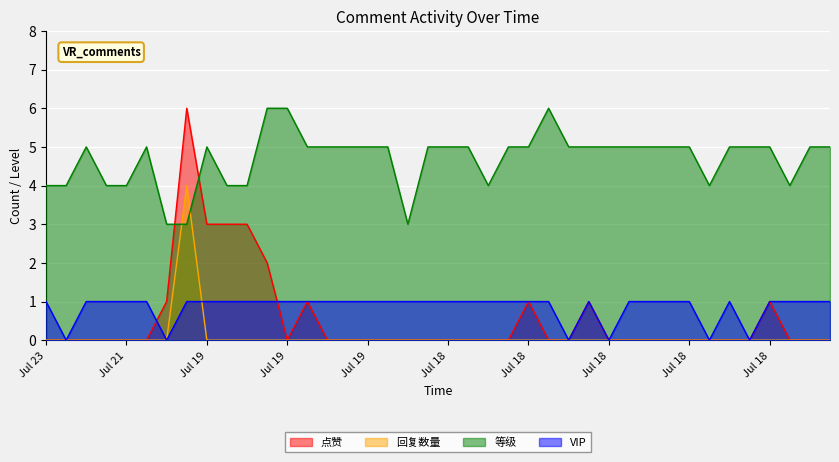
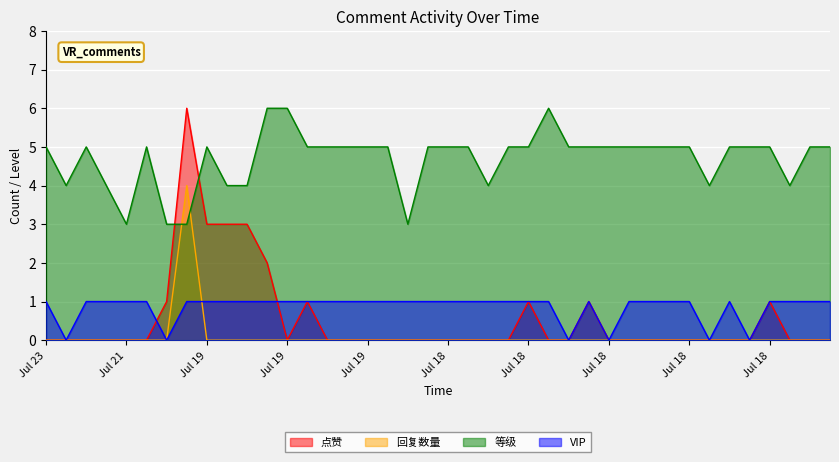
等级, Jul 23: 4 -> 5
等级, Jul 21: 4 -> 3
